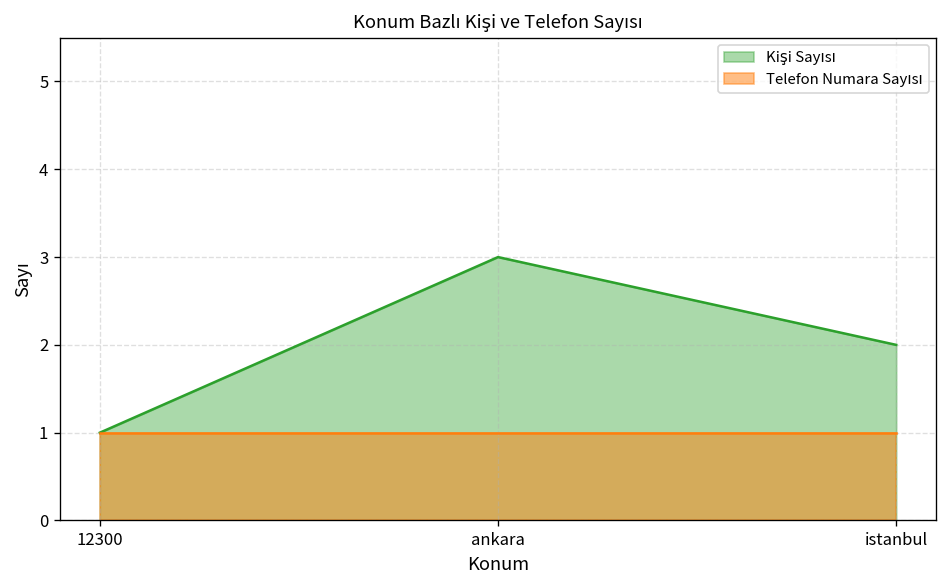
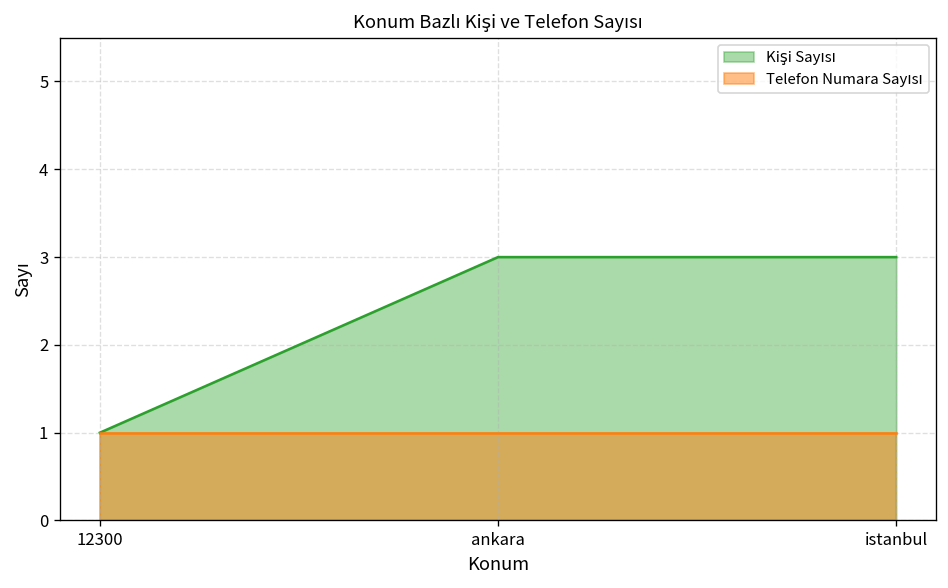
Kişi Sayısı, istanbul: 2 -> 3
